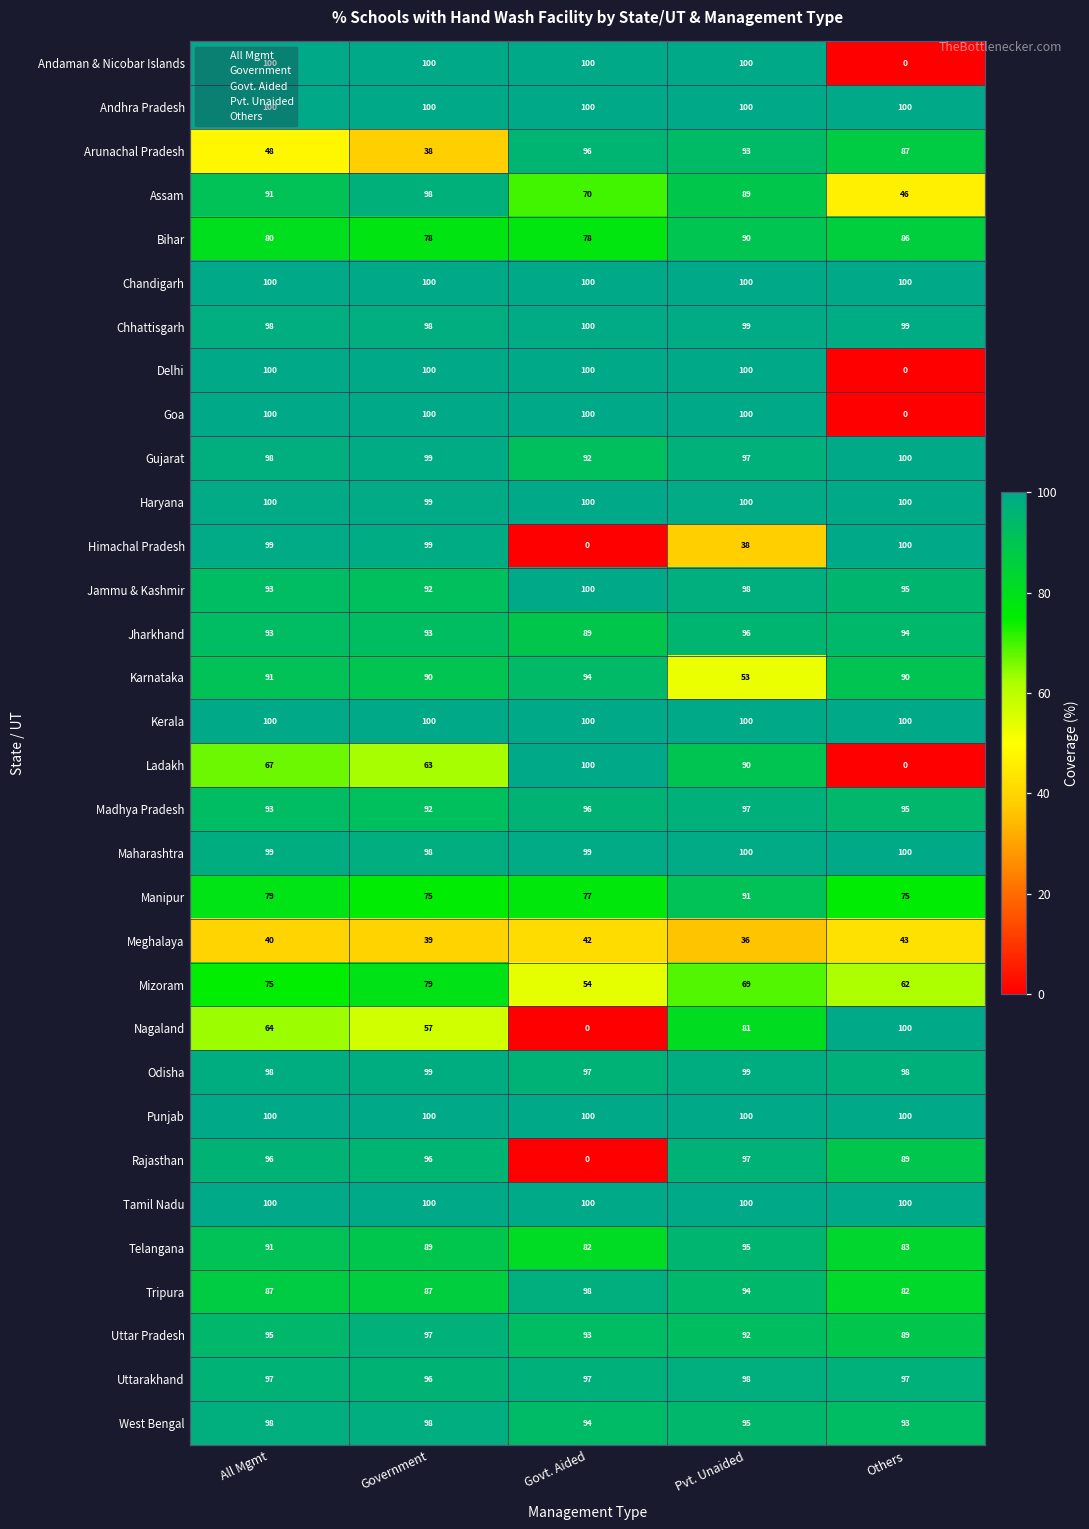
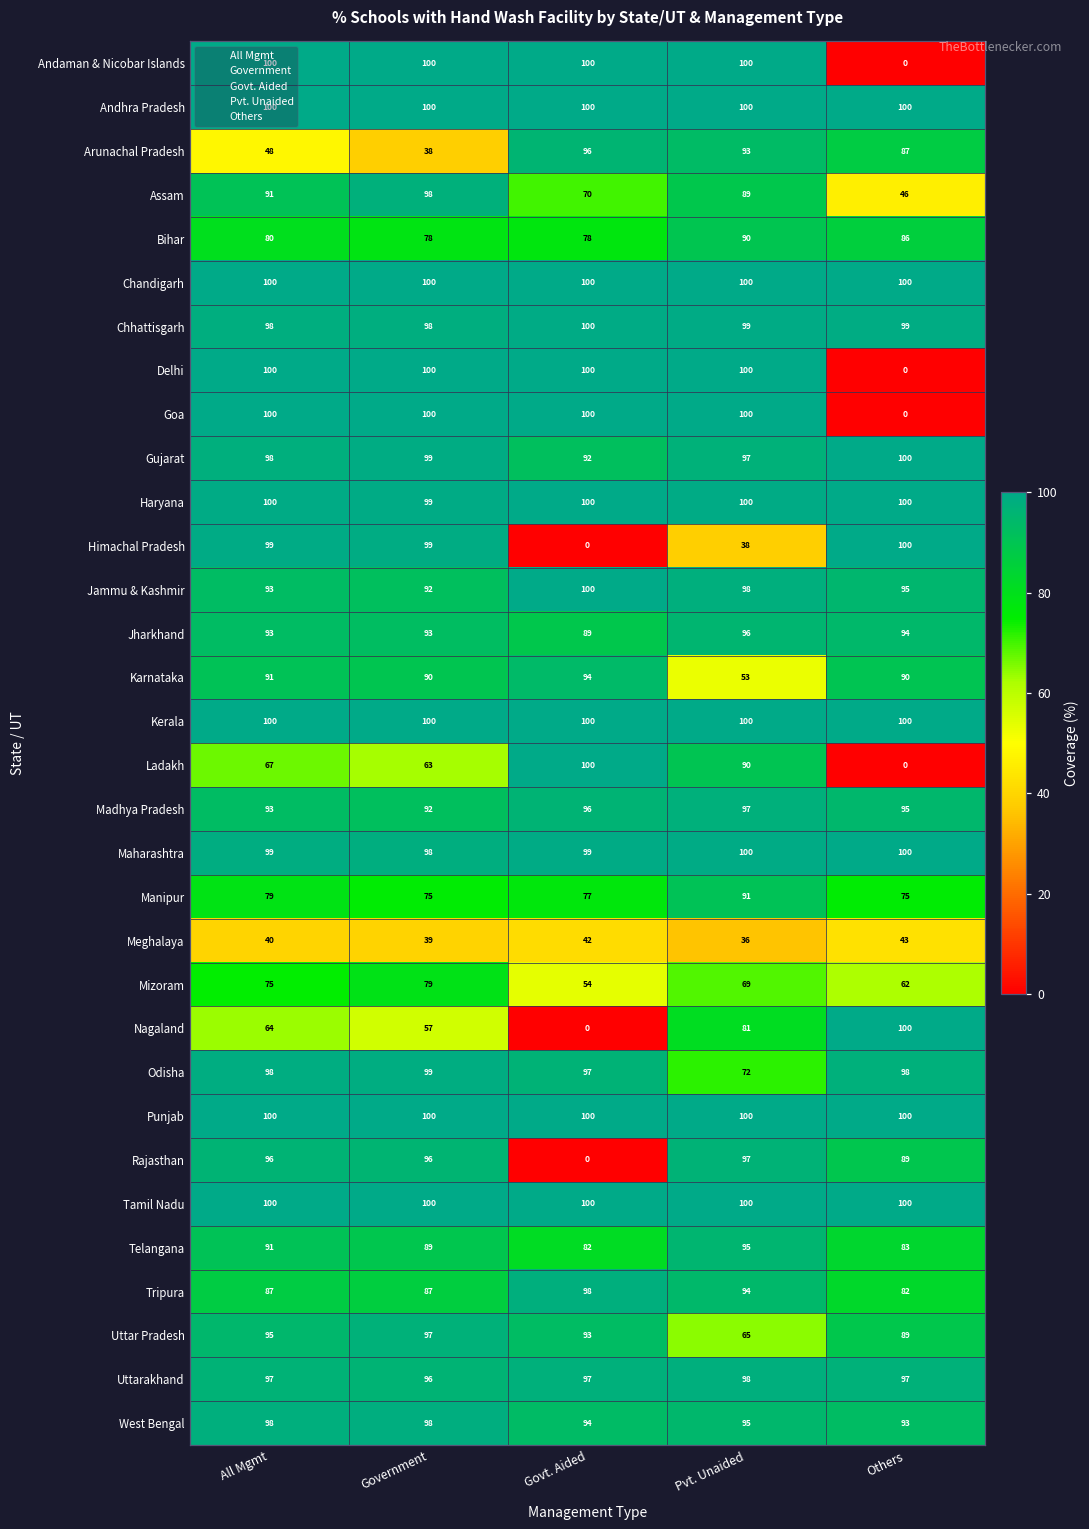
Odisha, Pvt. Unaided: 99 -> 72
Uttar Pradesh, Pvt. Unaided: 92 -> 65
